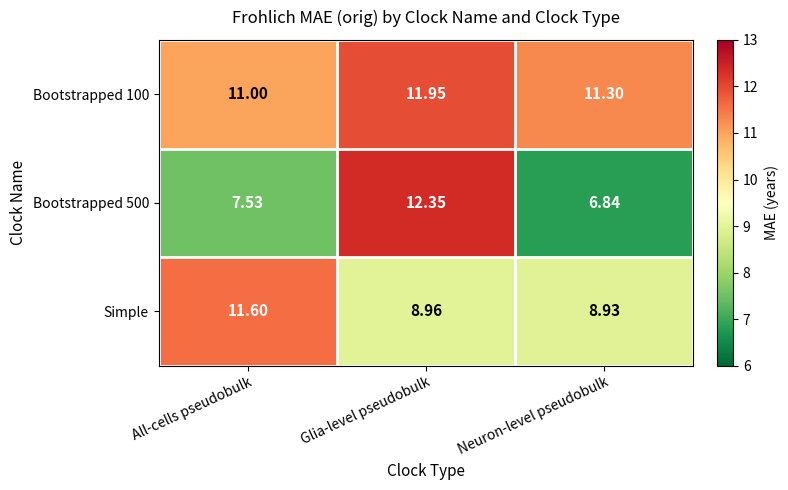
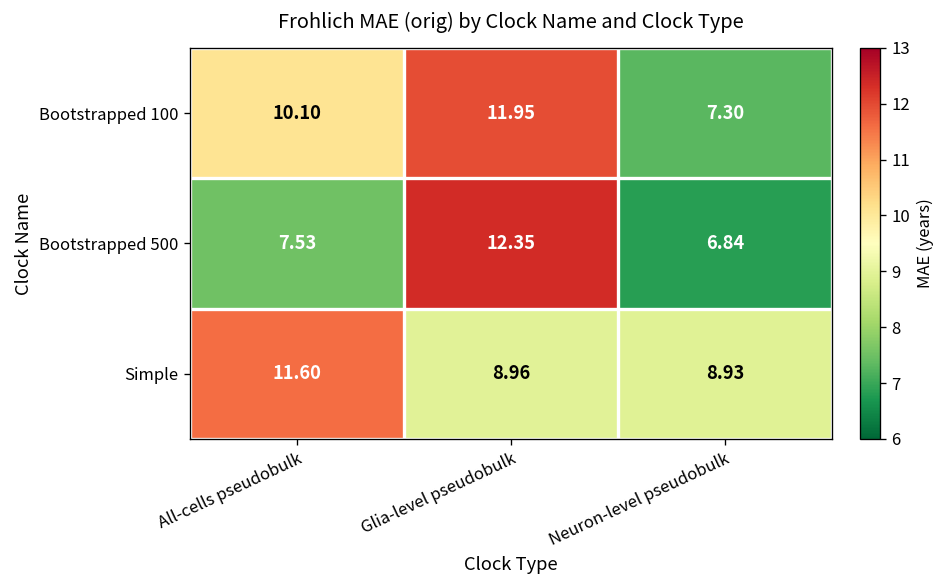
Bootstrapped 100, All-cells pseudobulk: 11.00 -> 10.10
Bootstrapped 100, Neuron-level pseudobulk: 11.30 -> 7.30
